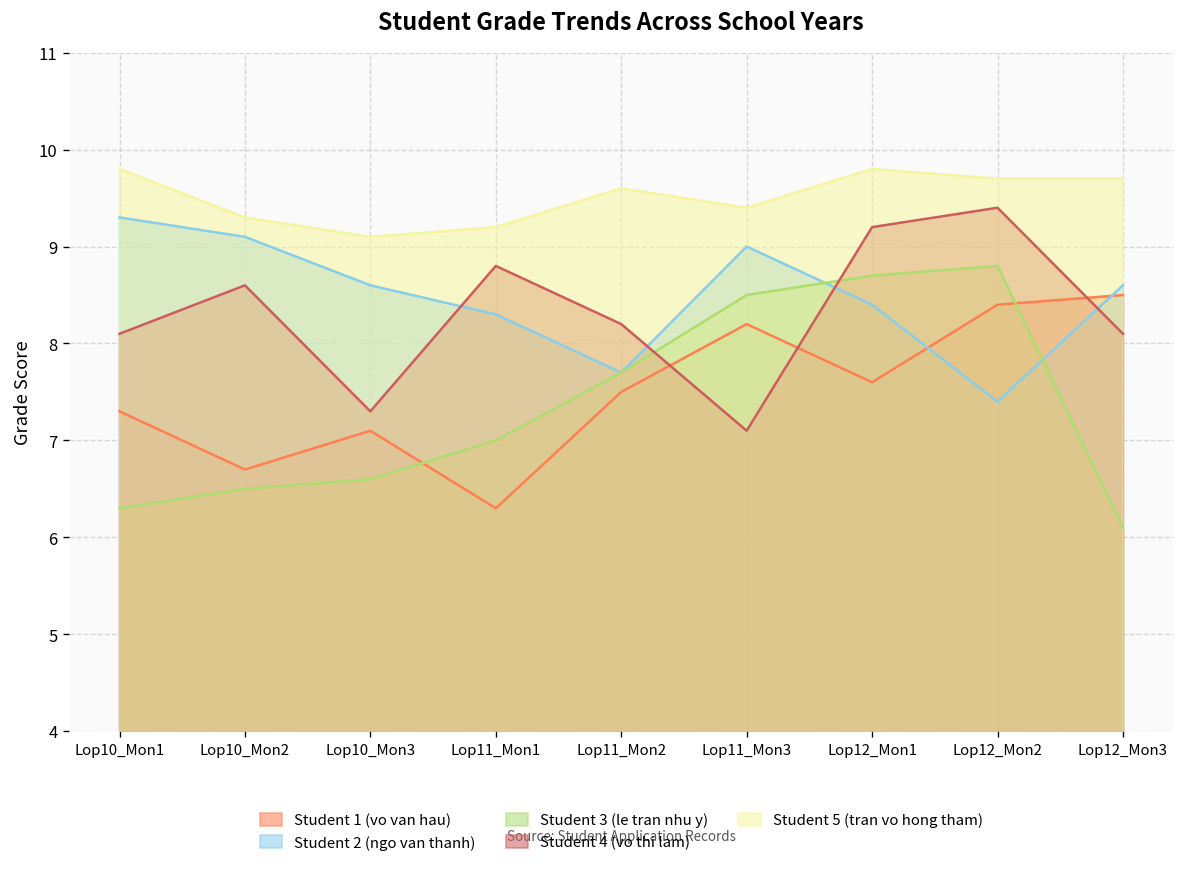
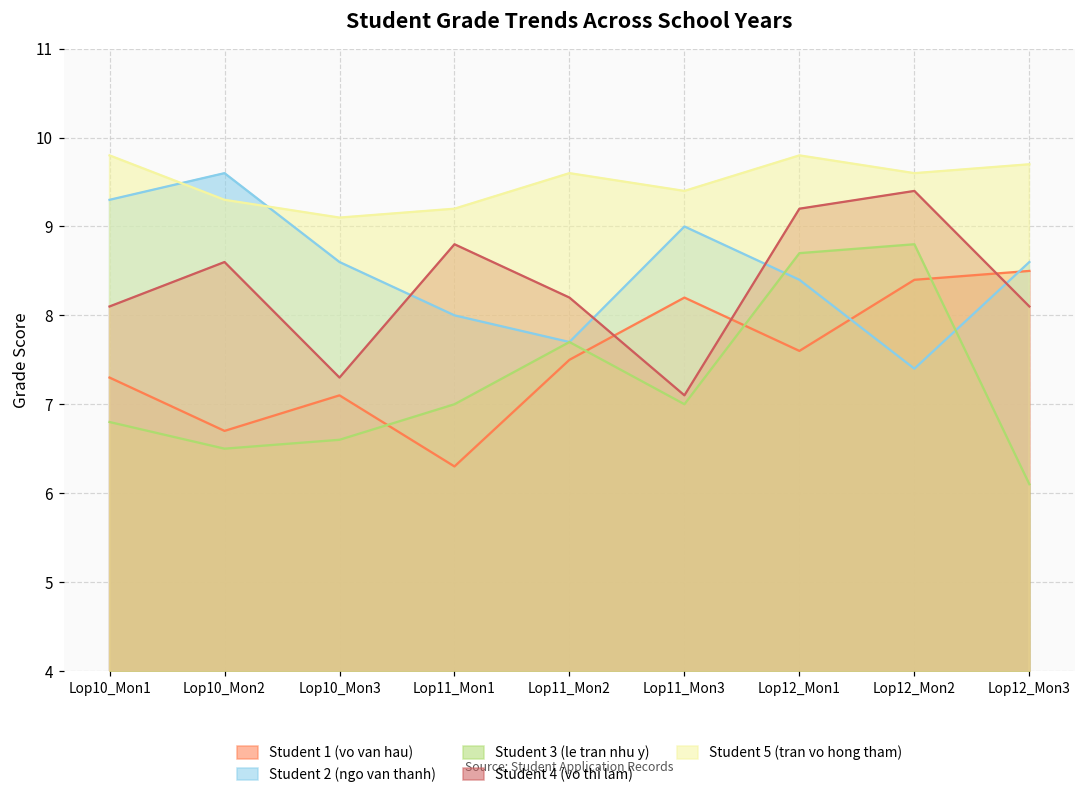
Student 3 (le tran nhu y), Lop10_Mon1: 6.3 -> 6.8
Student 2 (ngo van thanh), Lop10_Mon2: 9.1 -> 9.6
Student 2 (ngo van thanh), Lop11_Mon1: 8.3 -> 8.0
Student 3 (le tran nhu y), Lop11_Mon3: 8.5 -> 7.0
Student 5 (tran vo hong tham), Lop12_Mon2: 9.7 -> 9.6
